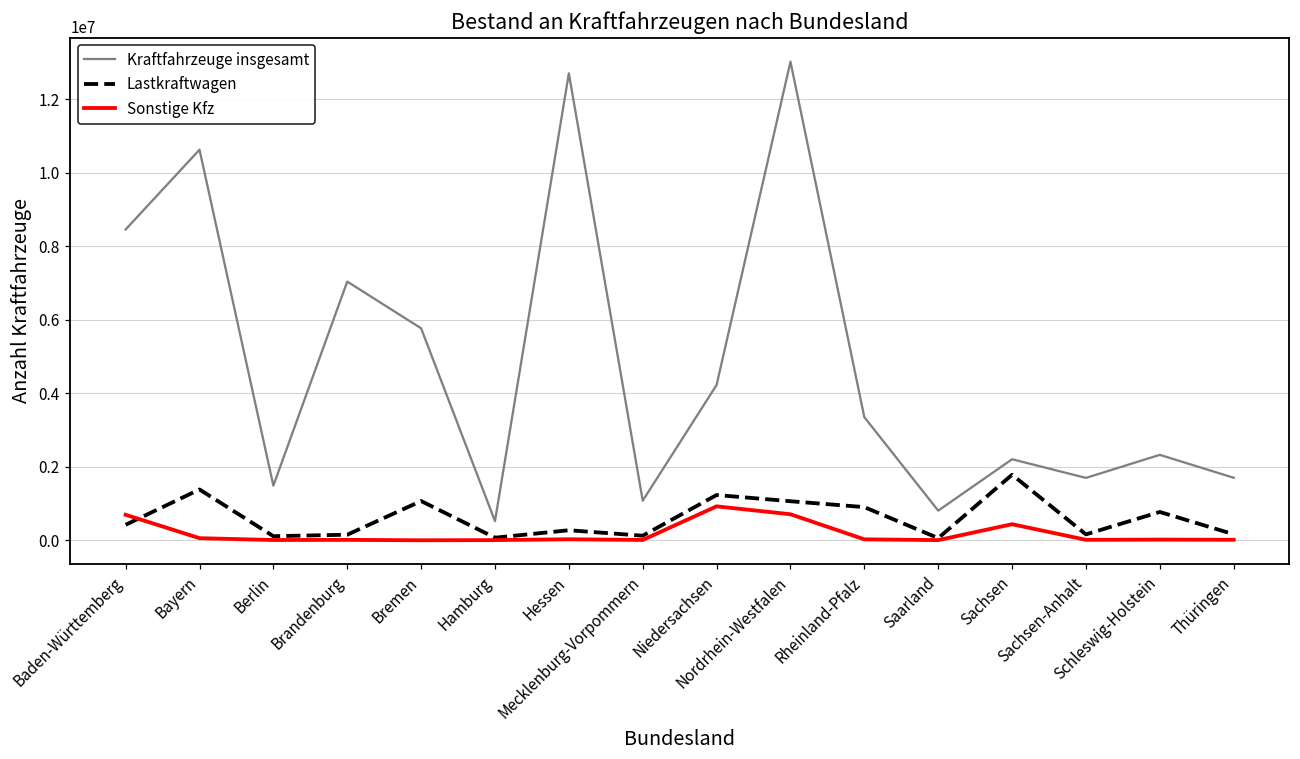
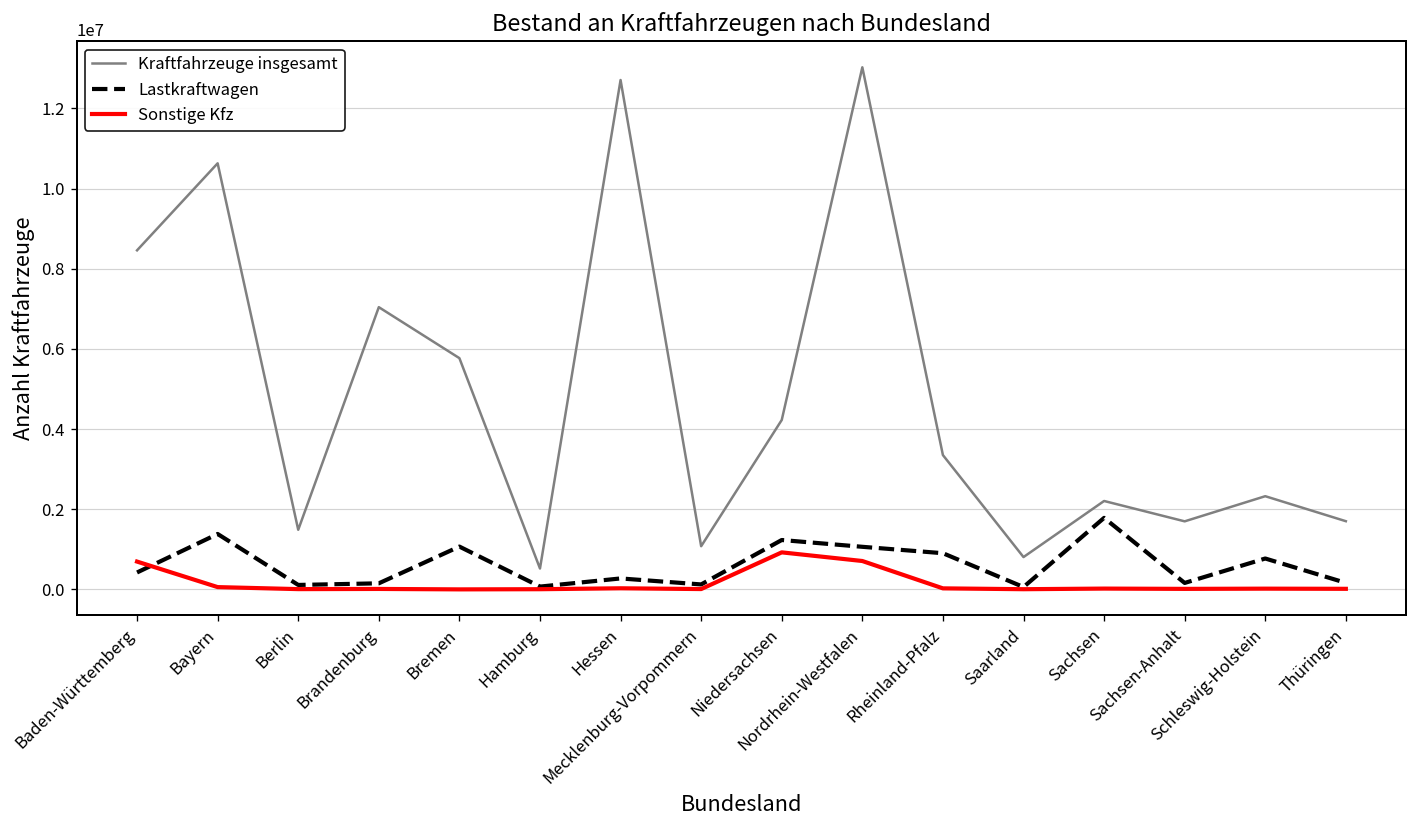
Sonstige Kfz, Sachsen: 400000 -> 0
